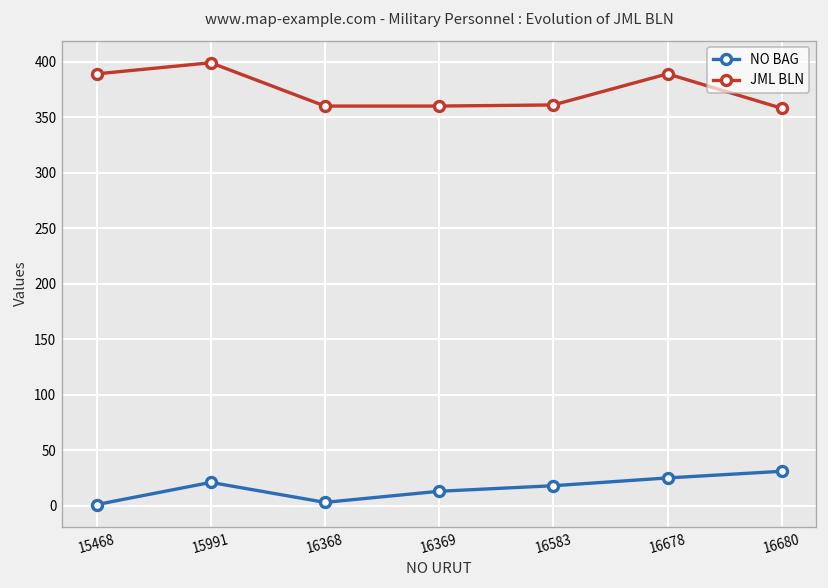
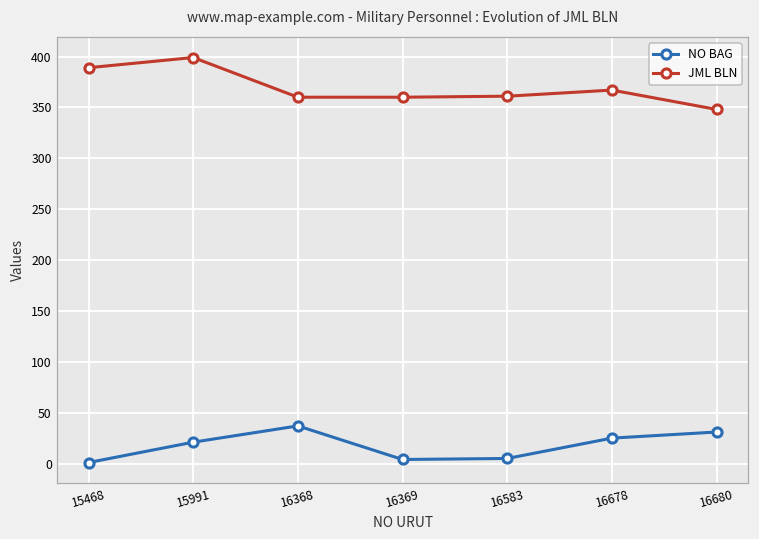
NO BAG, 16368: 0 -> 40
NO BAG, 16369: 10 -> 0
NO BAG, 16583: 20 -> 10
JML BLN, 16678: 390 -> 370
JML BLN, 16680: 360 -> 350
